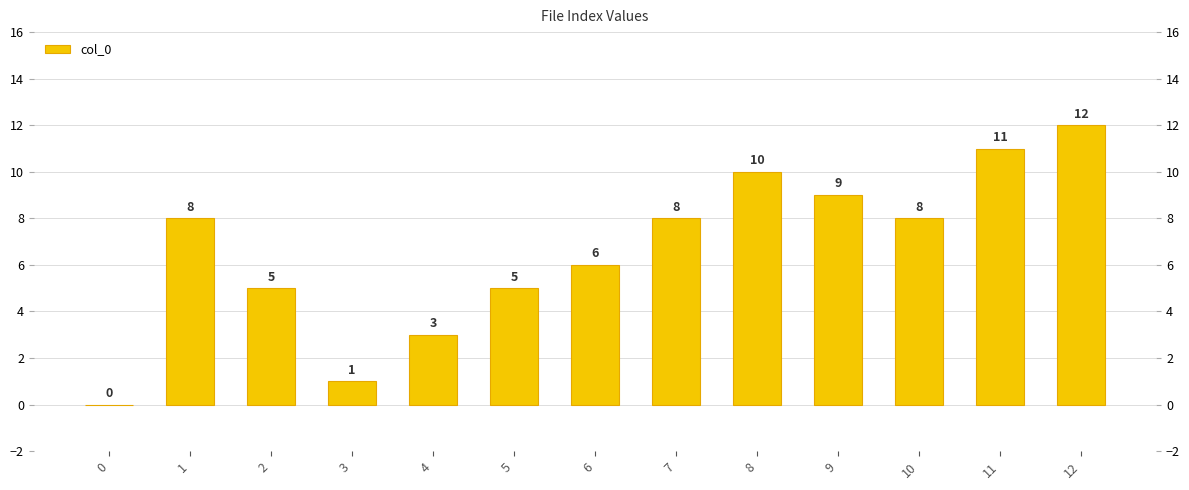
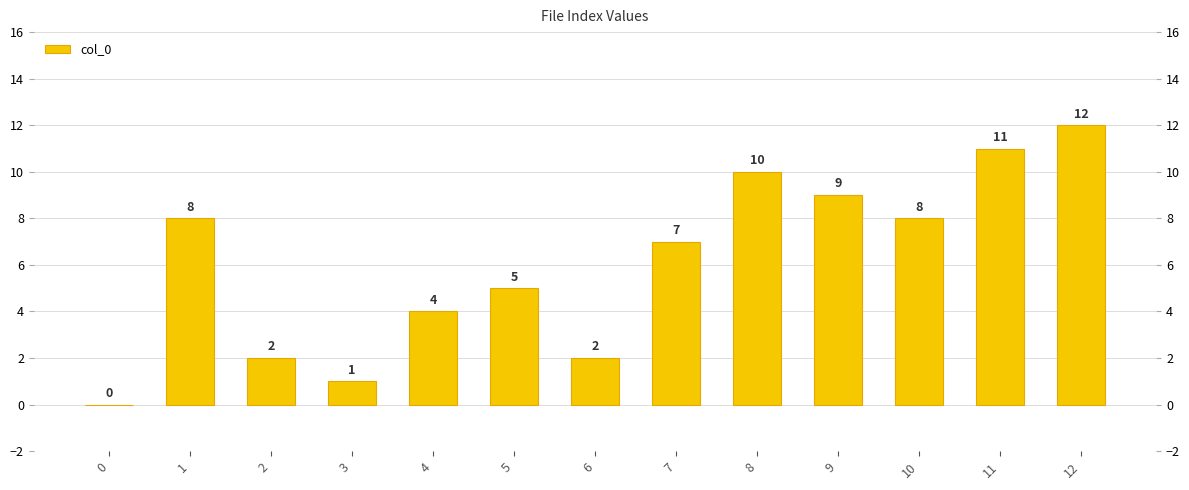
2: 5 -> 2
4: 3 -> 4
6: 6 -> 2
7: 8 -> 7
